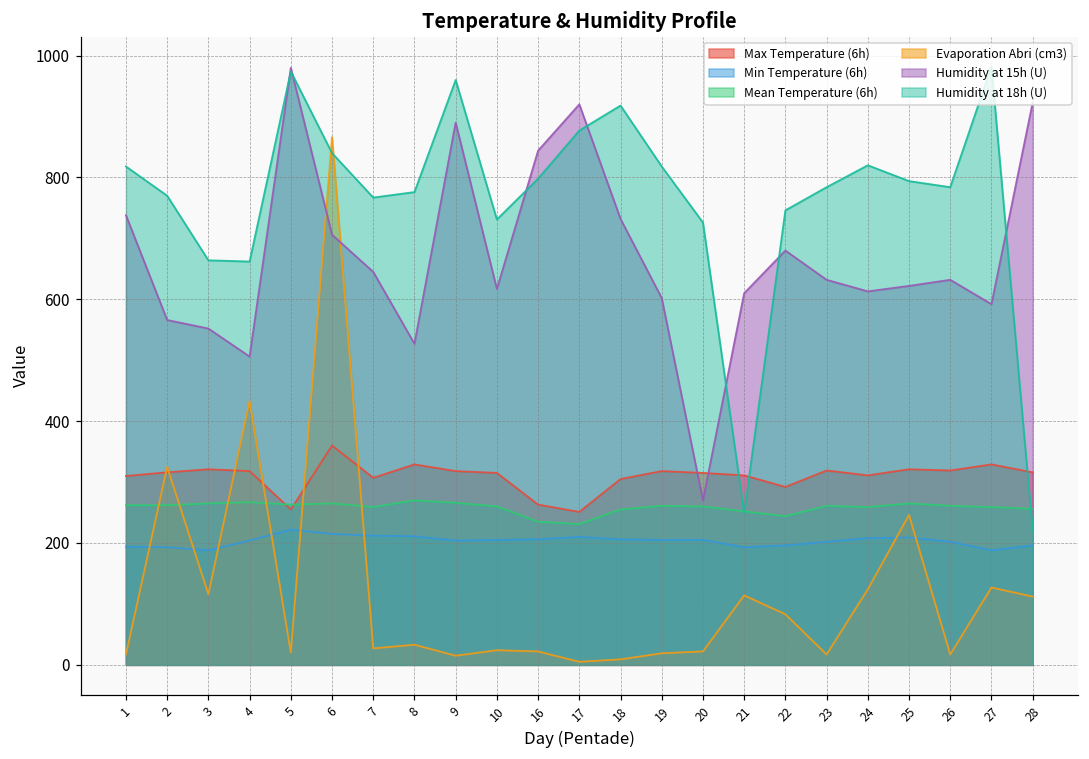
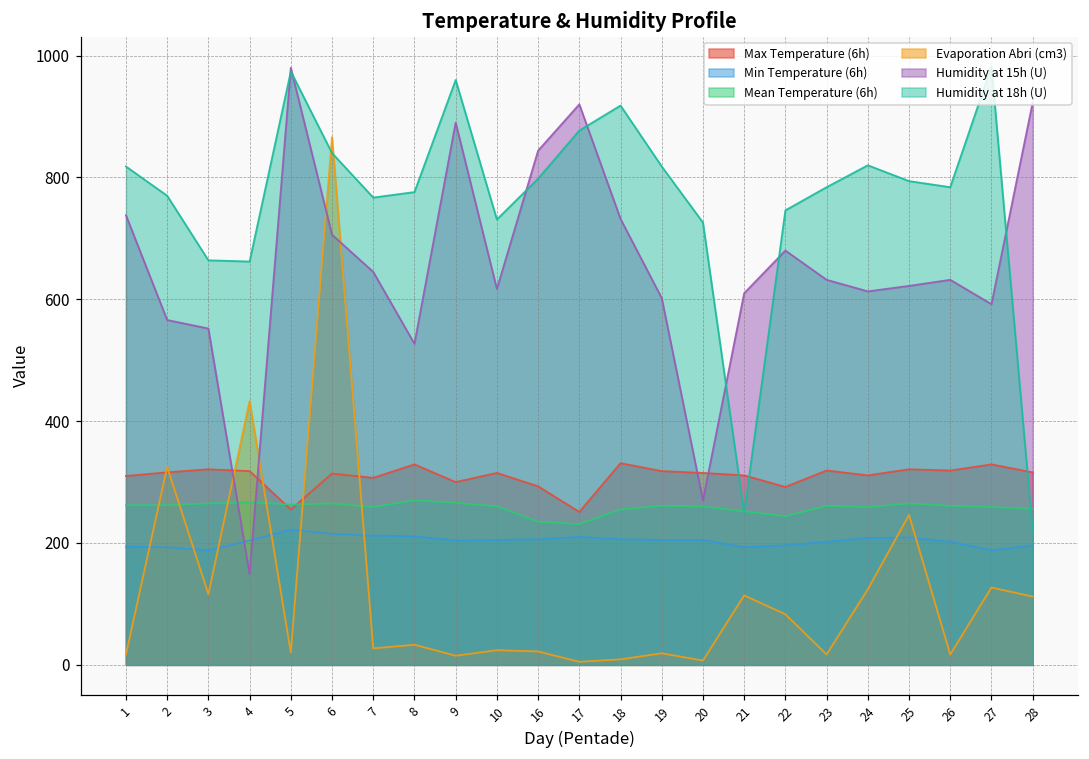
Humidity at 15h (U), 4: 510 -> 150
Max Temperature (6h), 6: 360 -> 310
Max Temperature (6h), 9: 320 -> 300
Max Temperature (6h), 16: 260 -> 290
Max Temperature (6h), 18: 310 -> 330
Evaporation Abri (cm3), 20: 20 -> 10
